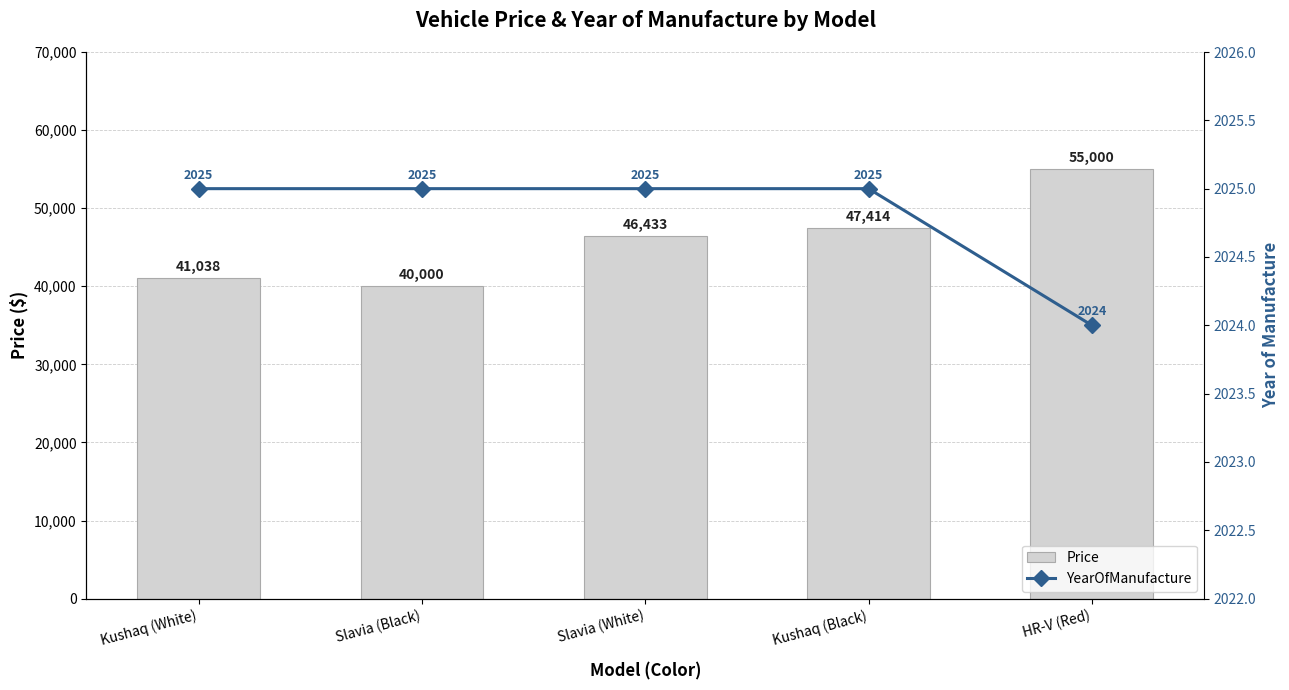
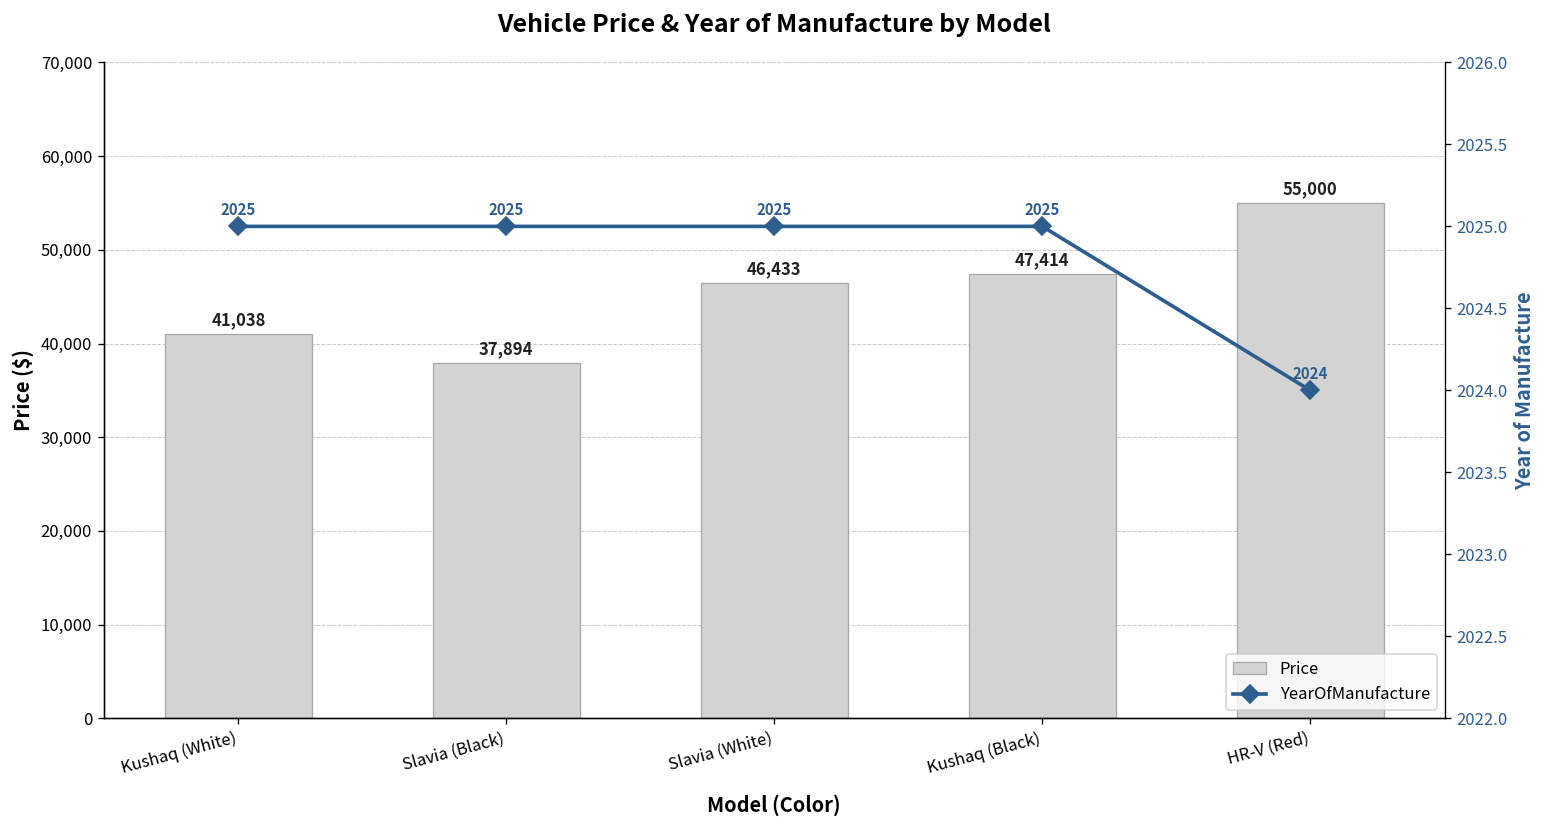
Price, Slavia (Black): 40,000 -> 37,894
